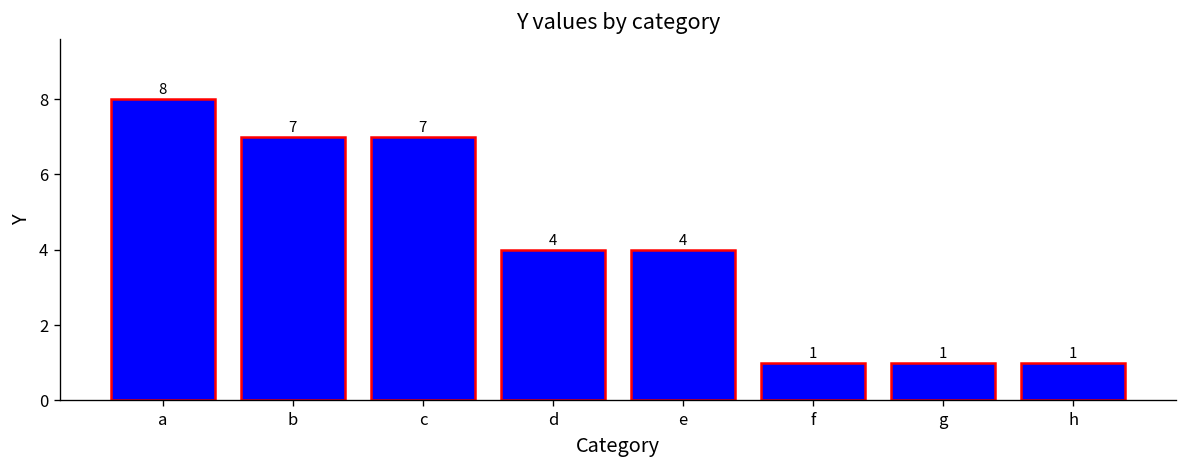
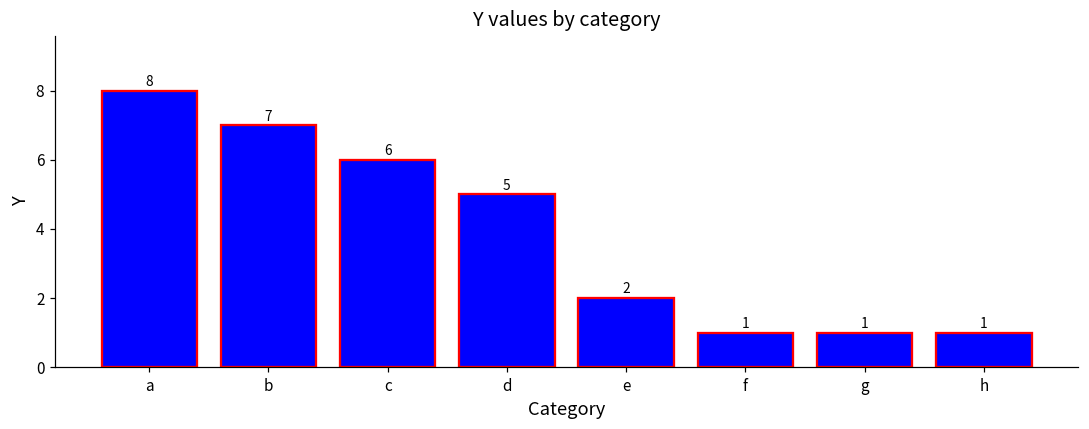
c: 7 -> 6
d: 4 -> 5
e: 4 -> 2
